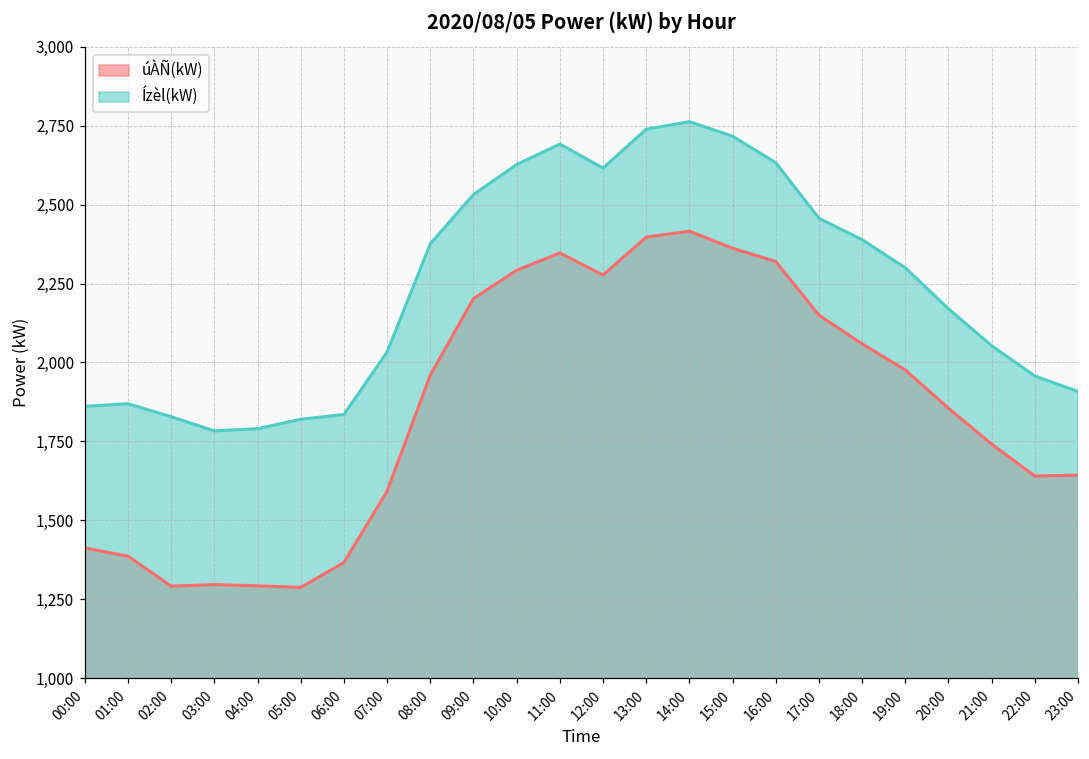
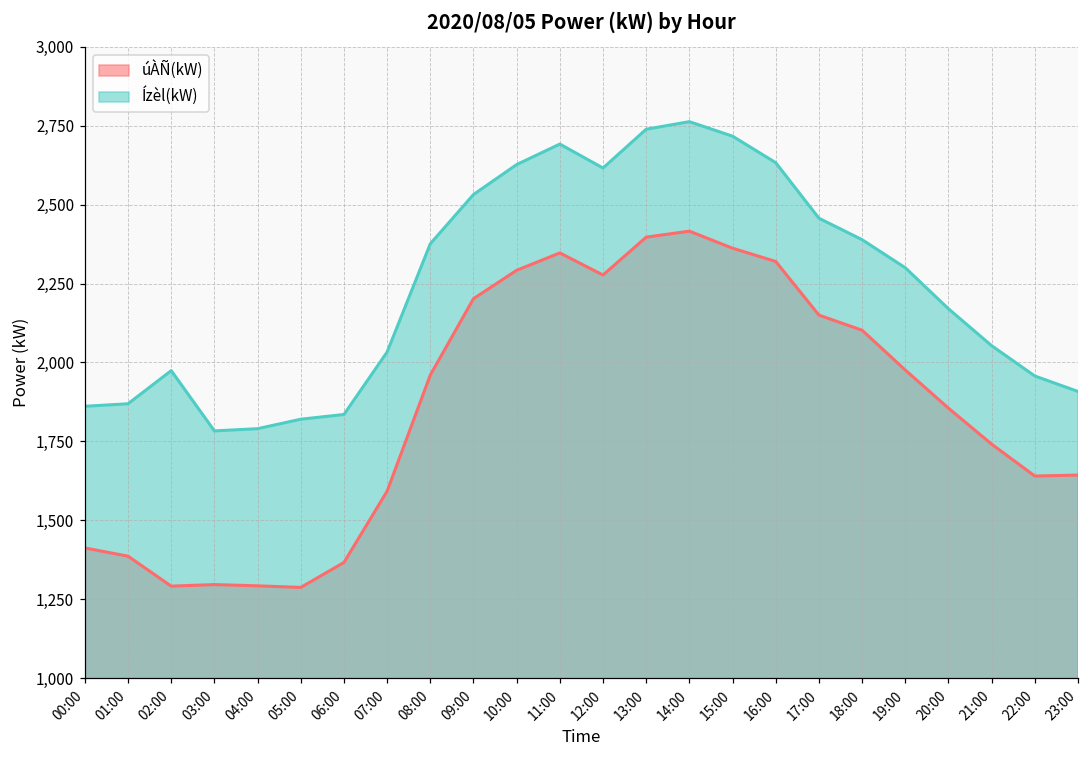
Ízèl(kW), 02:00: 1,830 -> 1,970
úÀÑ(kW), 18:00: 2,060 -> 2,100
